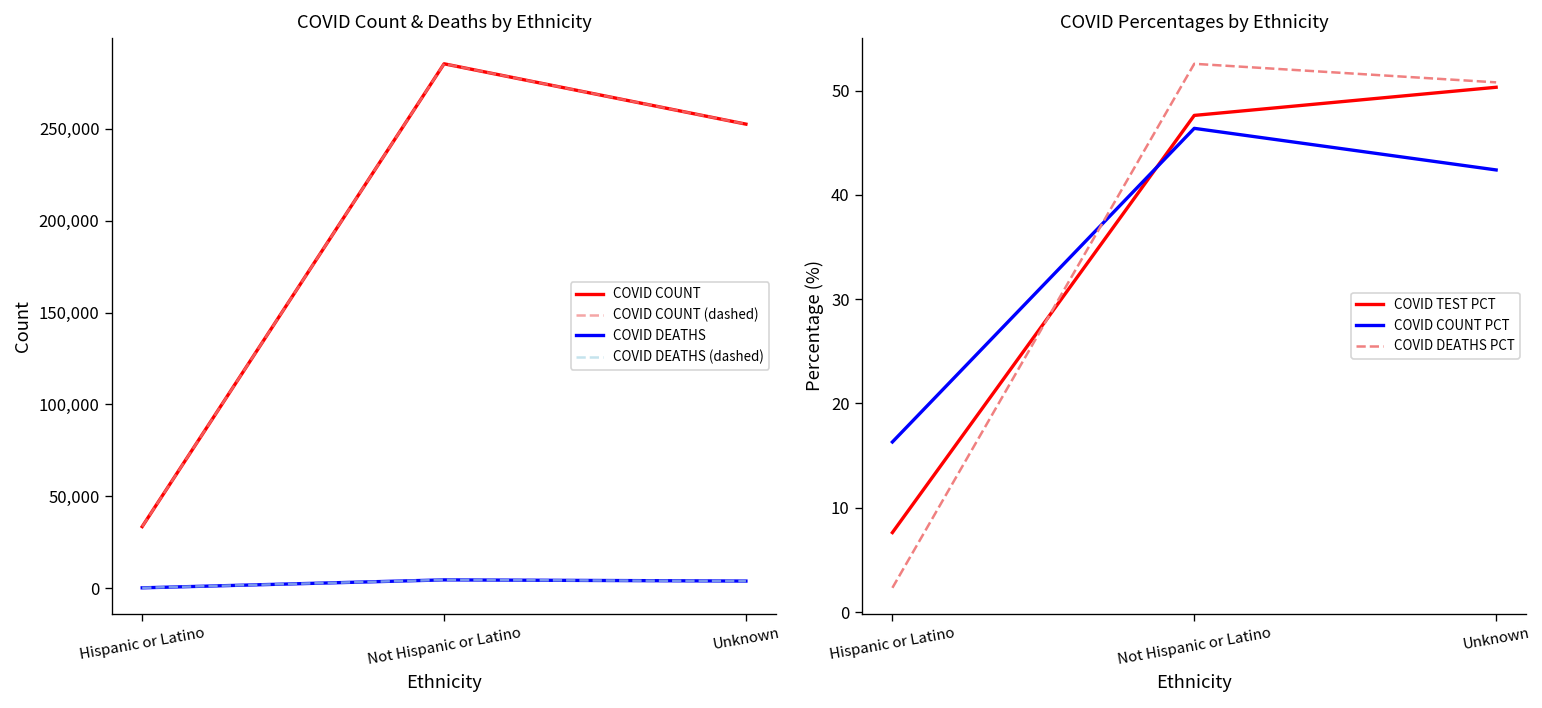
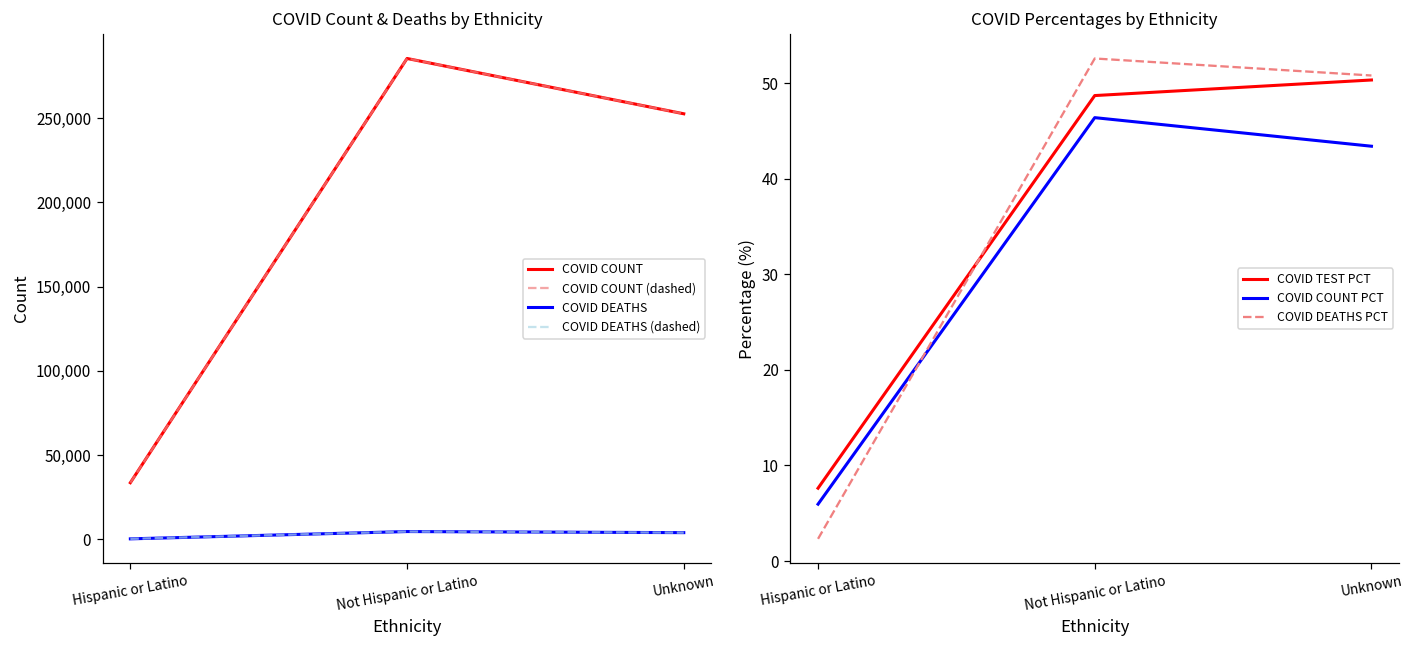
COVID Percentages by Ethnicity, COVID COUNT PCT, Hispanic or Latino: 16 -> 6
COVID Percentages by Ethnicity, COVID TEST PCT, Not Hispanic or Latino: 48 -> 49
COVID Percentages by Ethnicity, COVID COUNT PCT, Unknown: 42 -> 43
